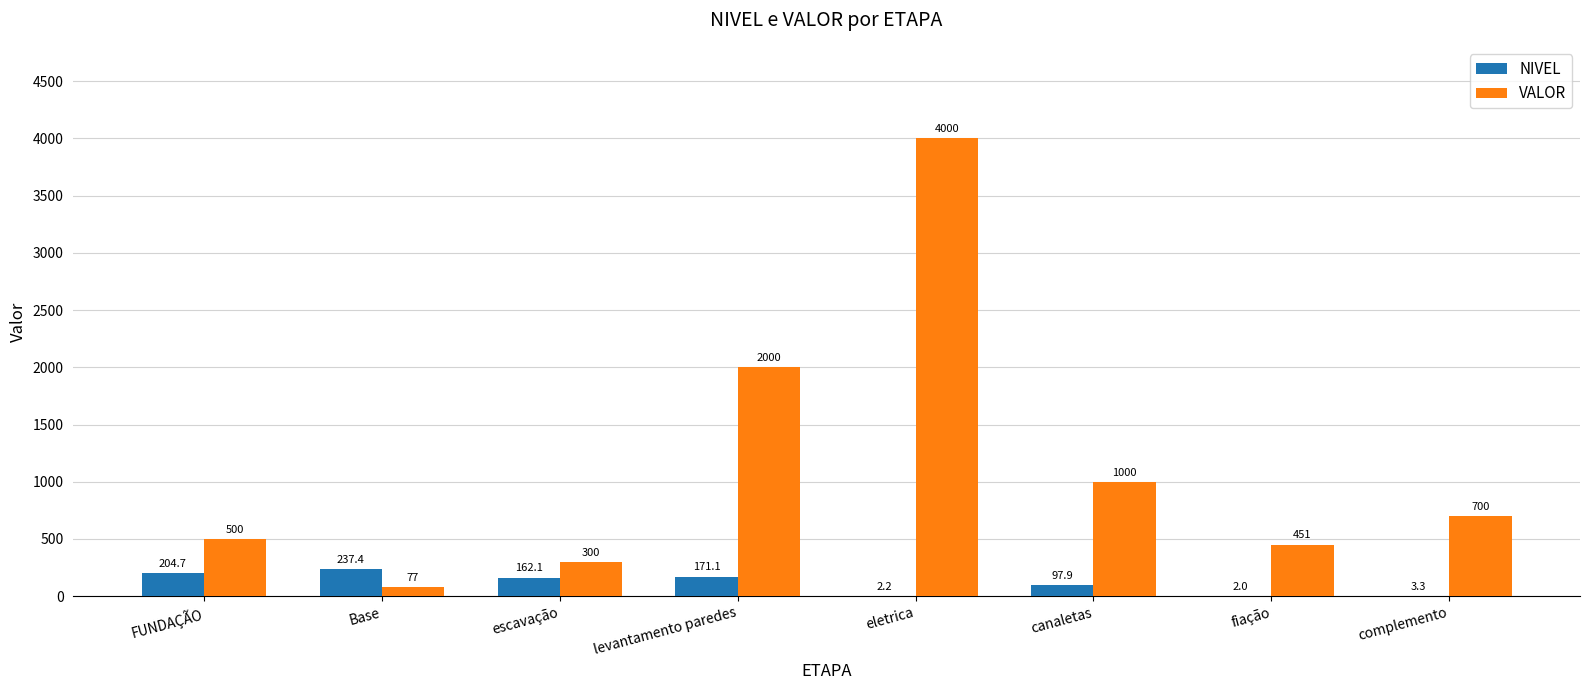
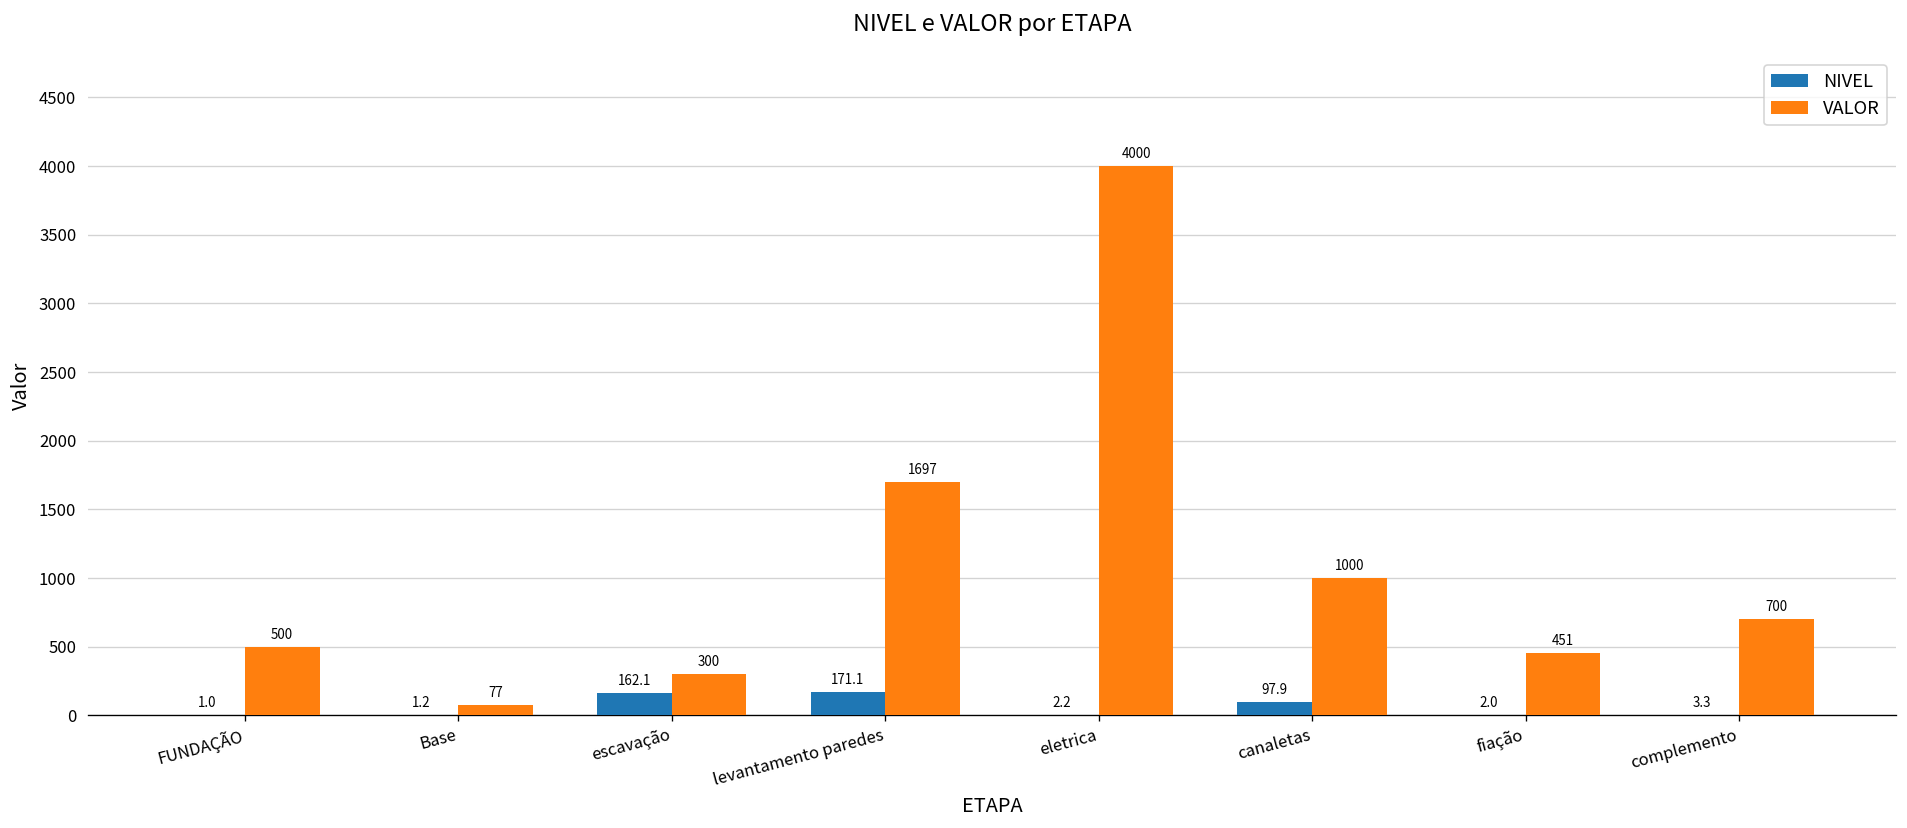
NIVEL, FUNDAÇÃO: 204.7 -> 1.0
NIVEL, Base: 237.4 -> 1.2
VALOR, levantamento paredes: 2000 -> 1697
